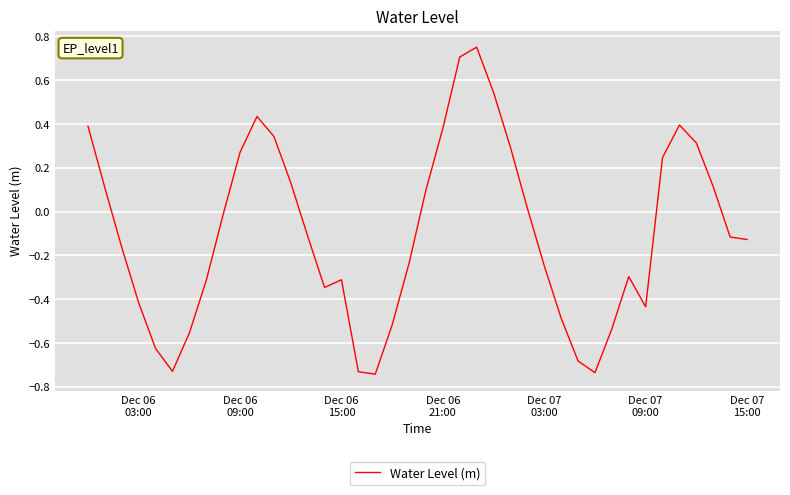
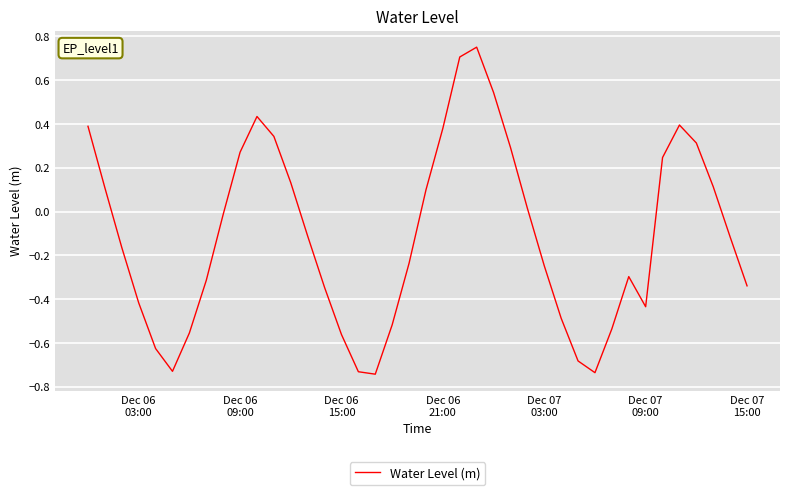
Dec 06 15:00: -0.31 -> -0.56
Dec 07 15:00: -0.13 -> -0.34
